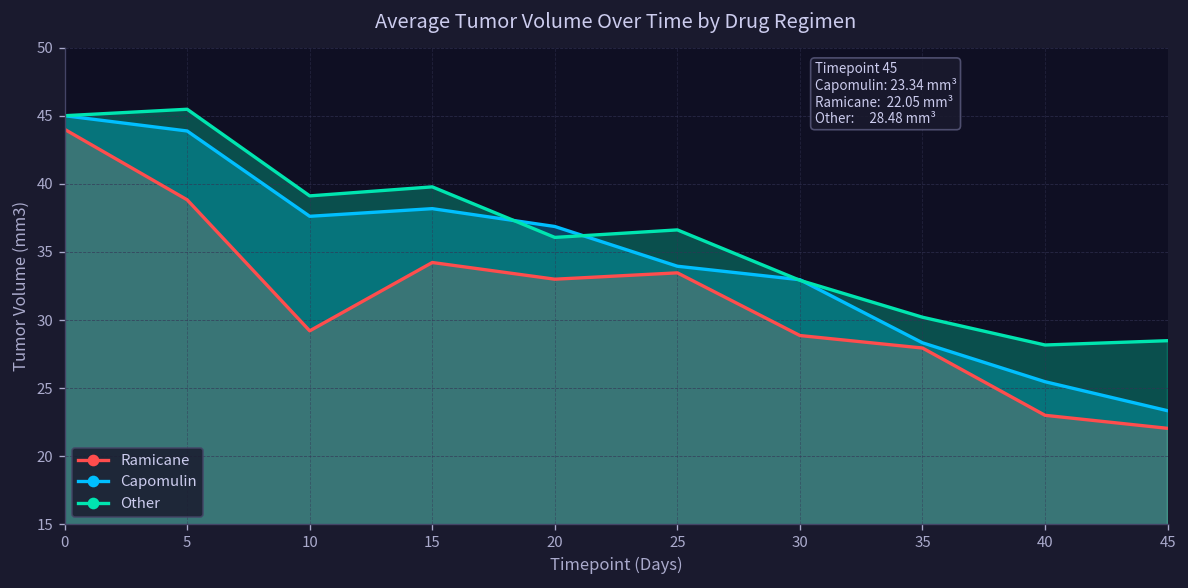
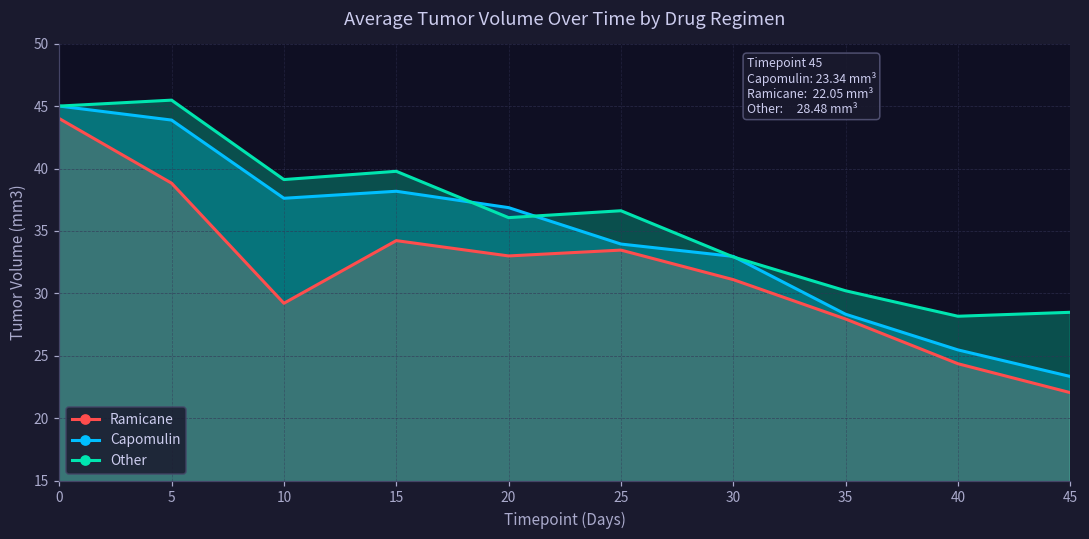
Ramicane, 30: 28.9 -> 31.1
Ramicane, 40: 23.0 -> 24.4
